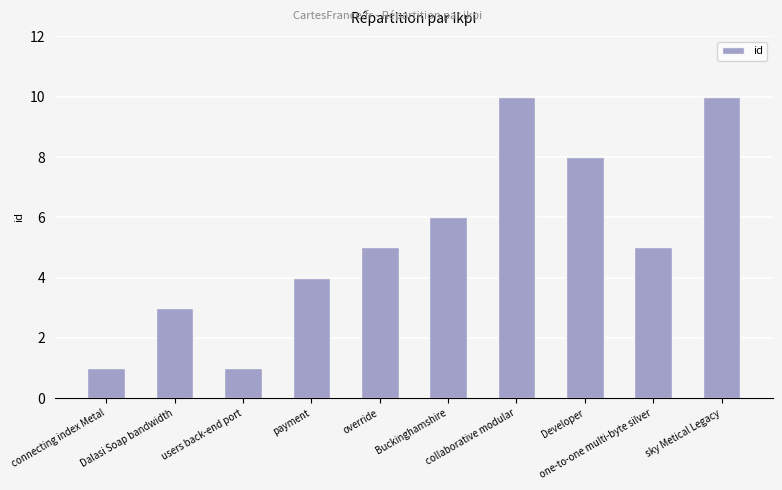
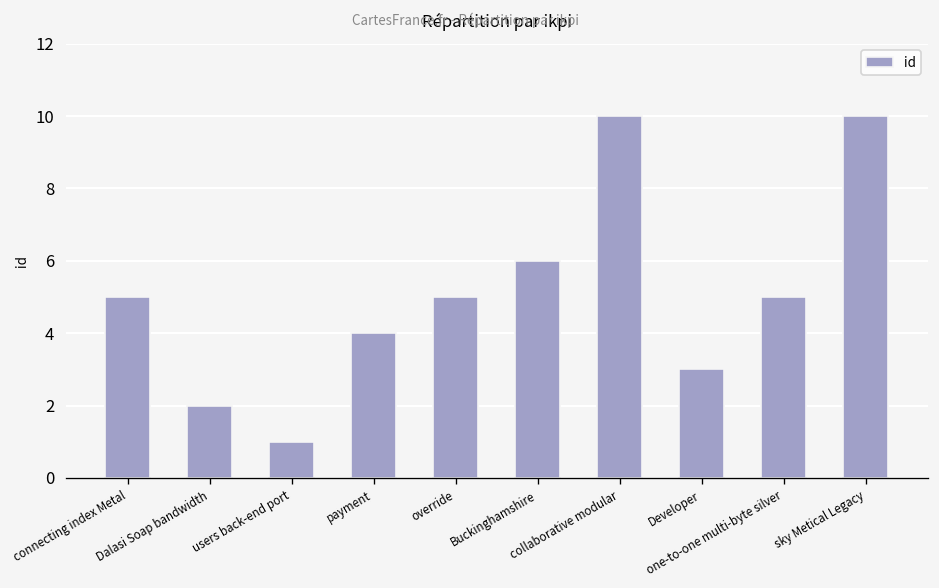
connecting index Metal: 1 -> 5
Dalasi Soap bandwidth: 3 -> 2
Developer: 8 -> 3
